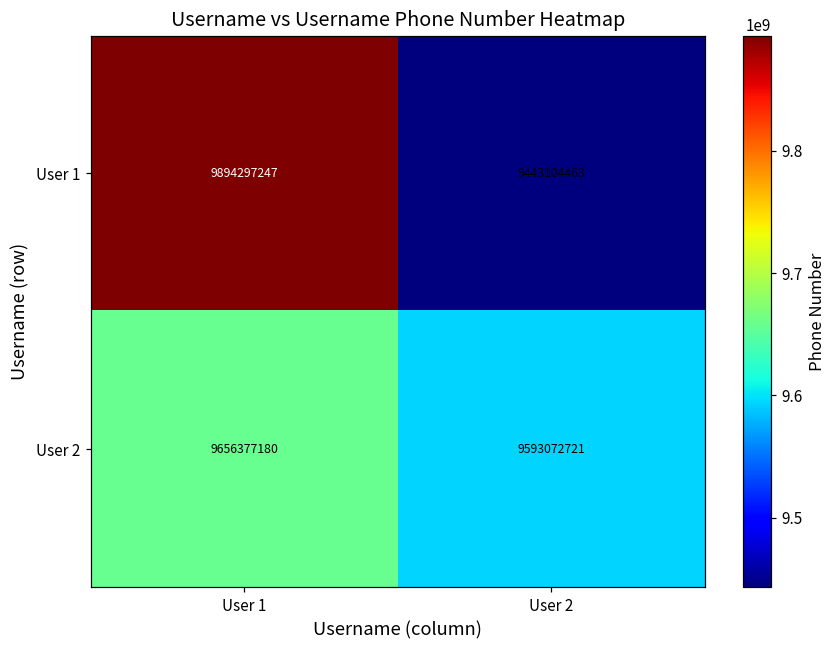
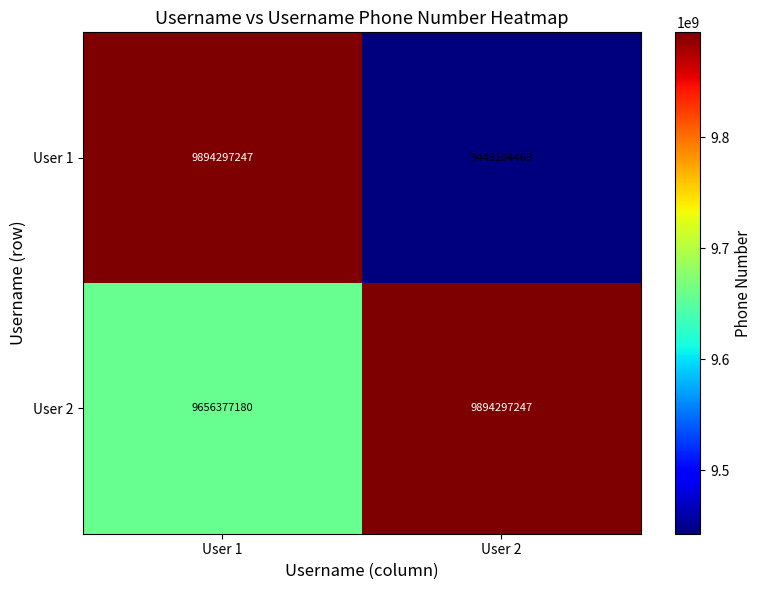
User 2, User 2: 9593072721 -> 9894297247
